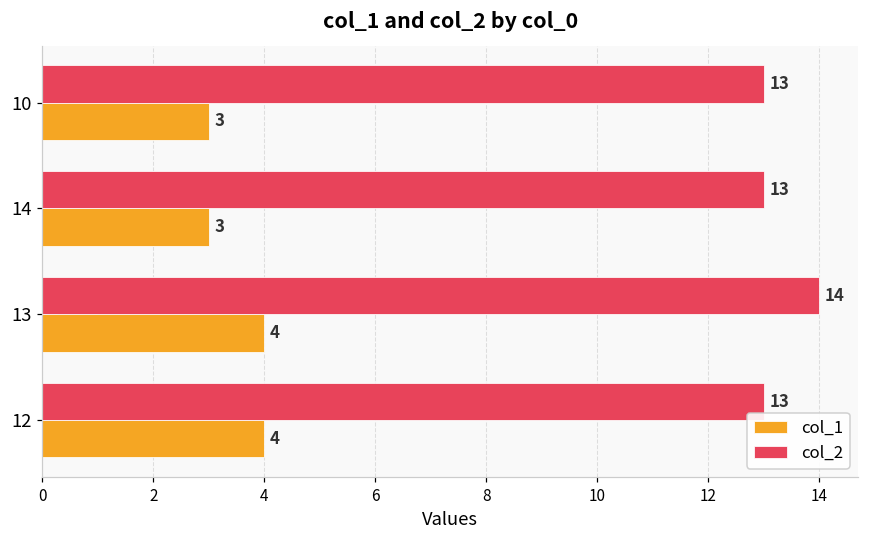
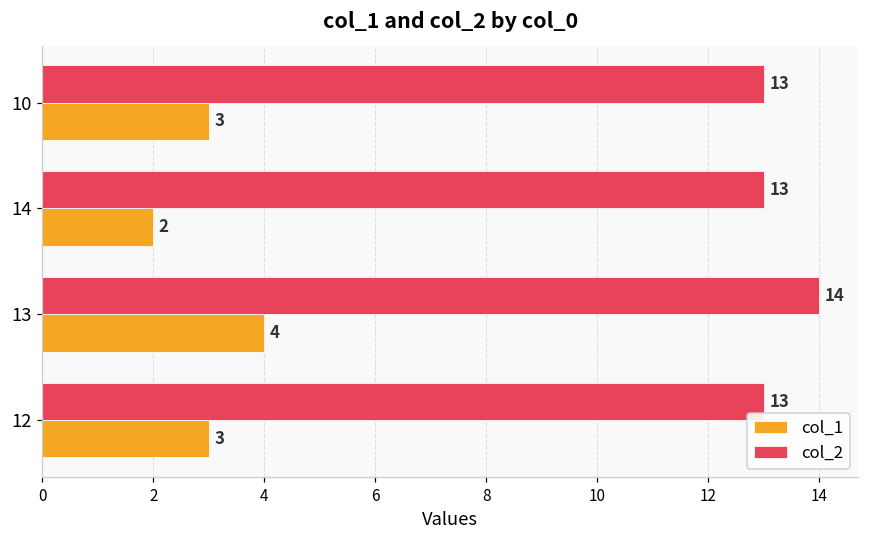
col_1, 14: 3 -> 2
col_1, 12: 4 -> 3
